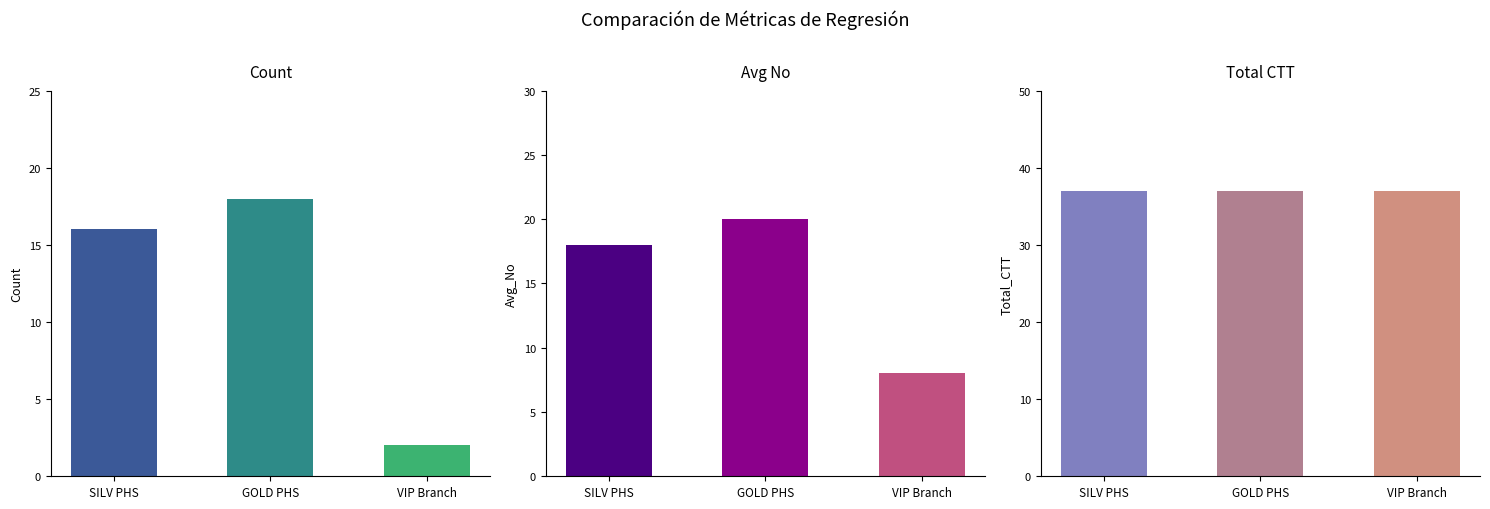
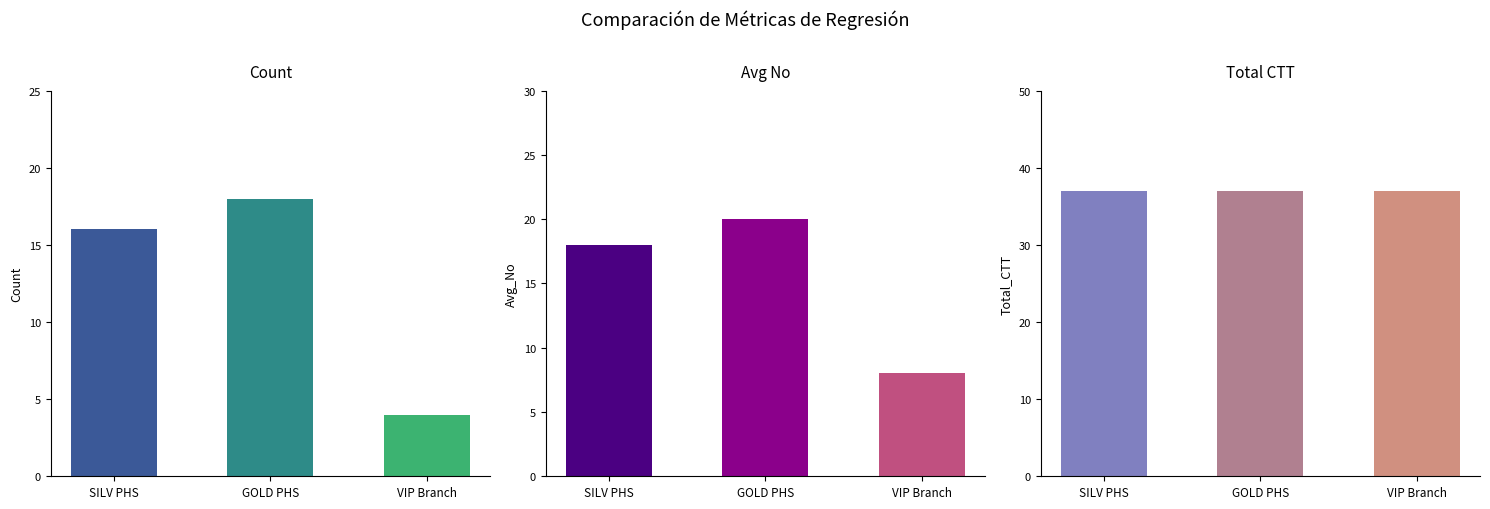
Count, VIP Branch: 2 -> 4
